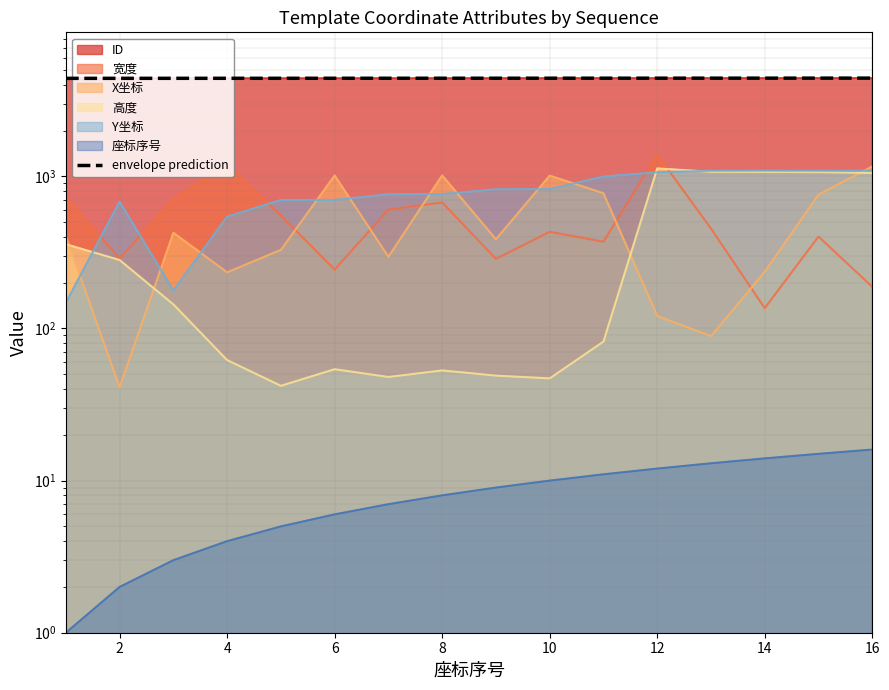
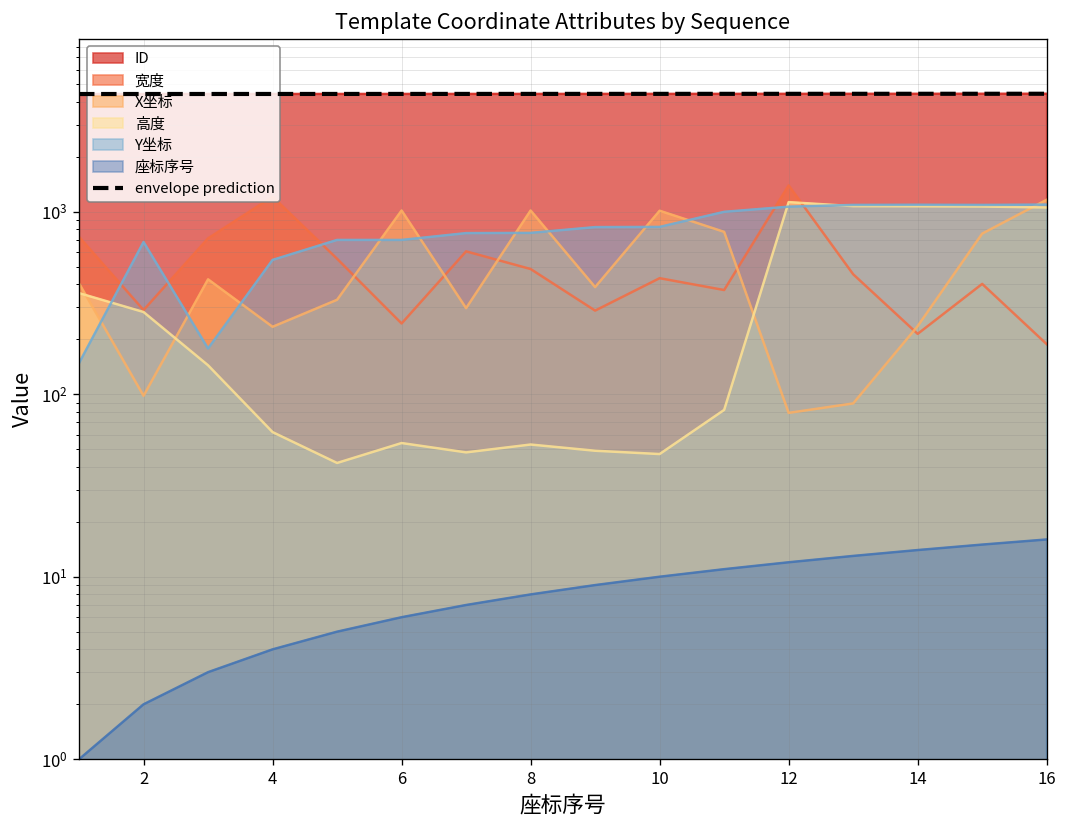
X坐标, 2: 41 -> 100
宽度, 8: 700 -> 490
X坐标, 12: 120 -> 80
宽度, 14: 140 -> 210
